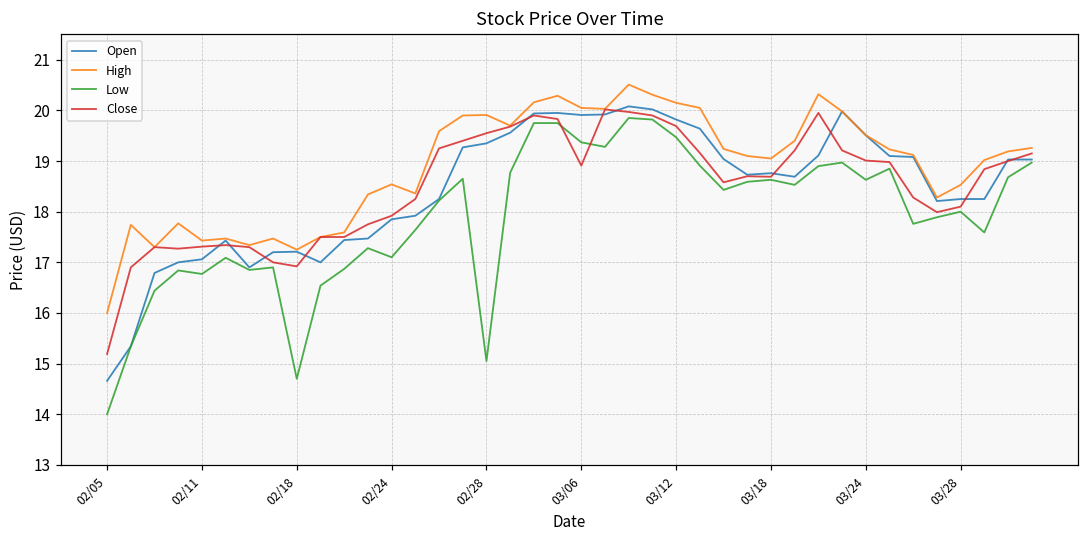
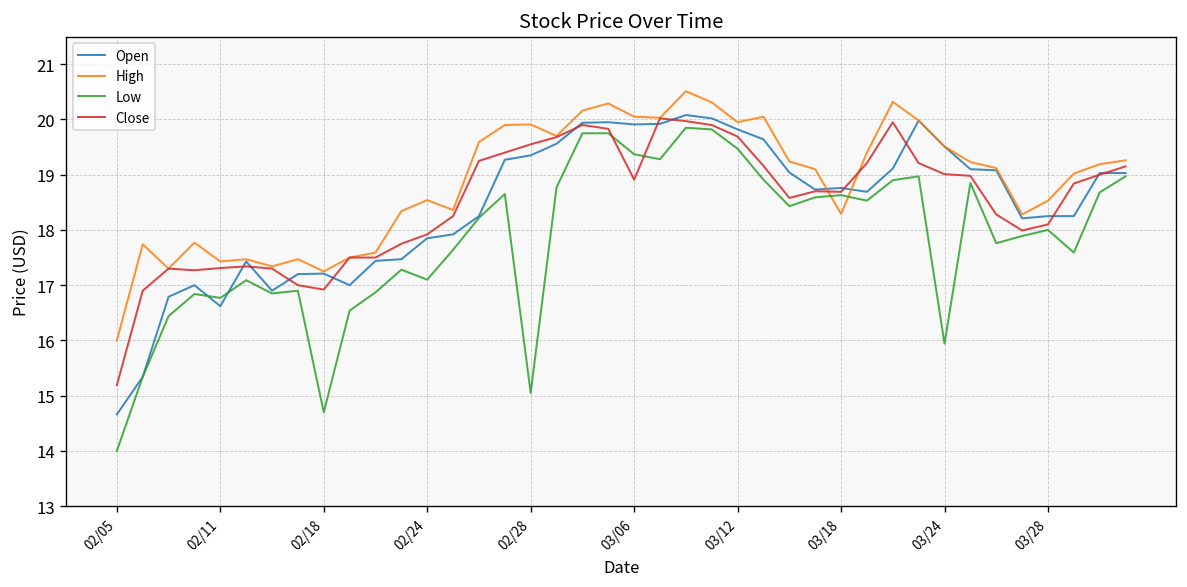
Open, 02/11: 17.1 -> 16.6
High, 03/12: 20.2 -> 20.0
High, 03/18: 19.1 -> 18.3
Low, 03/24: 18.6 -> 15.9
